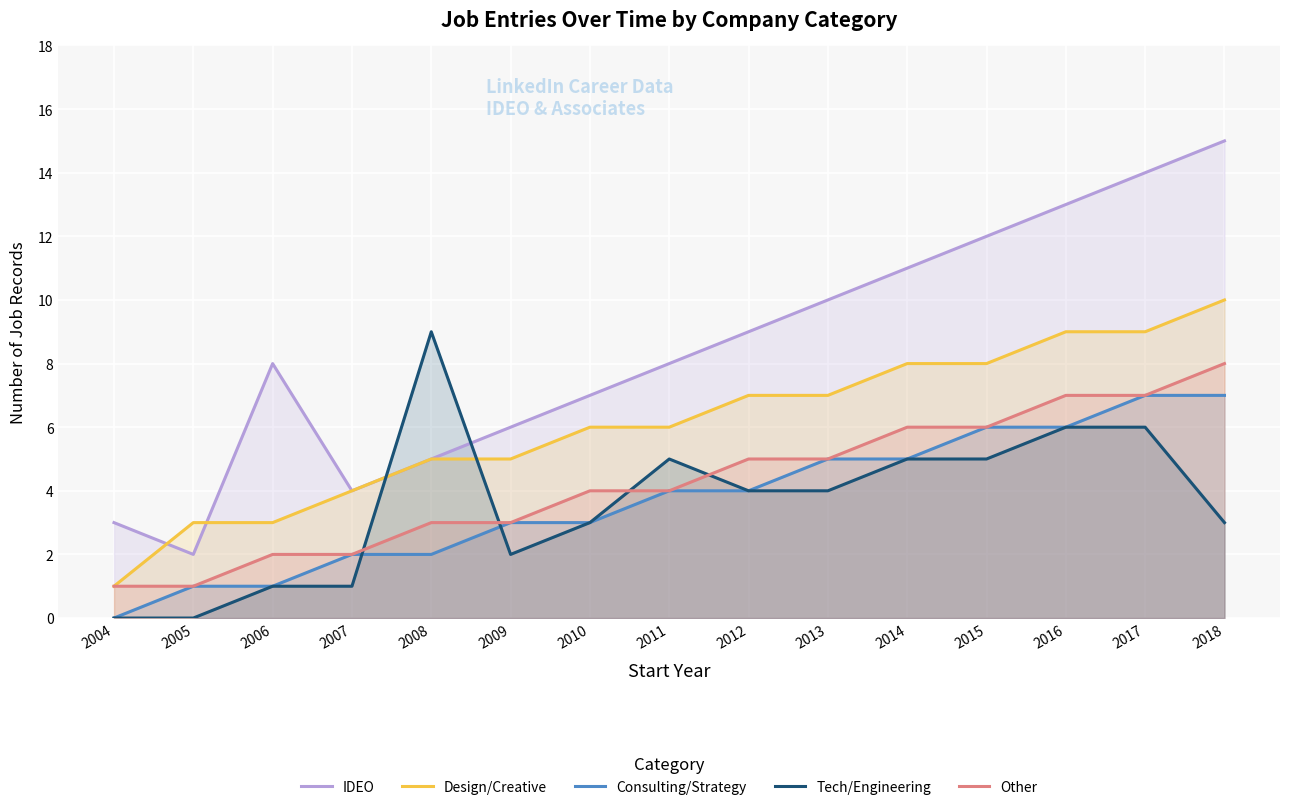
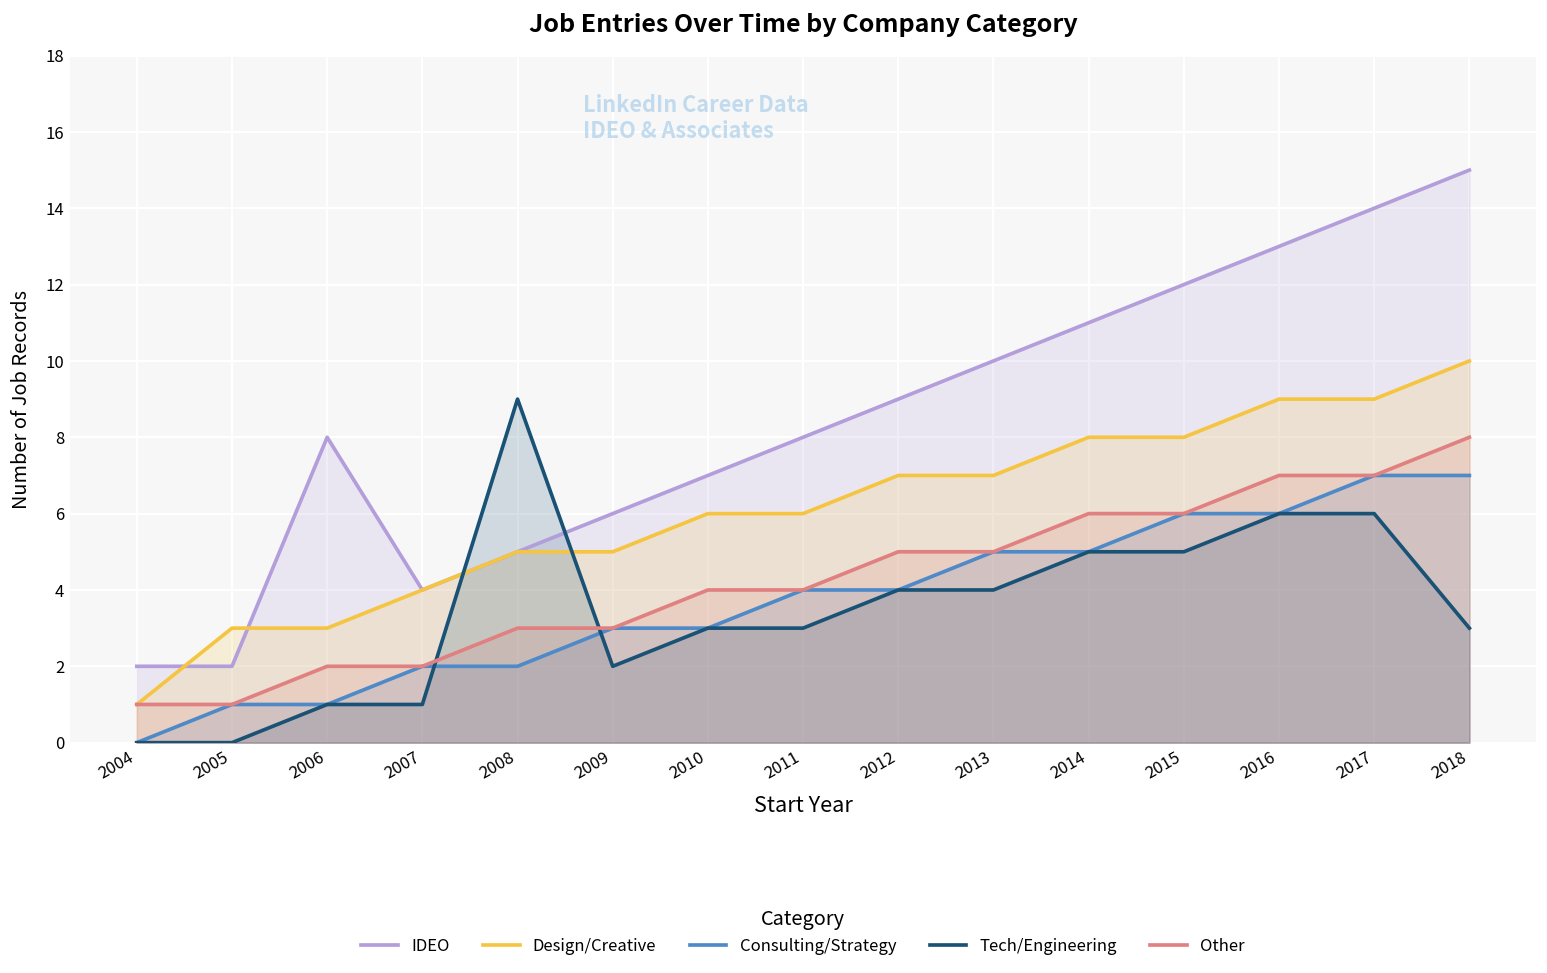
IDEO, 2004: 3 -> 2
Tech/Engineering, 2011: 5 -> 3
